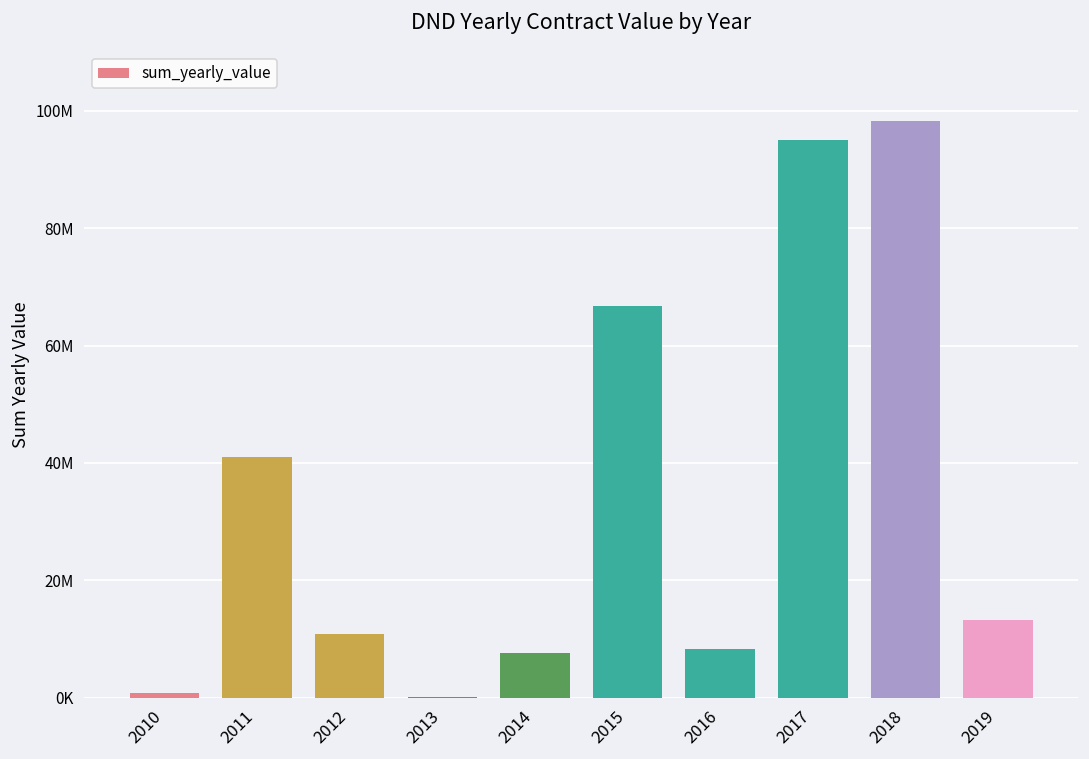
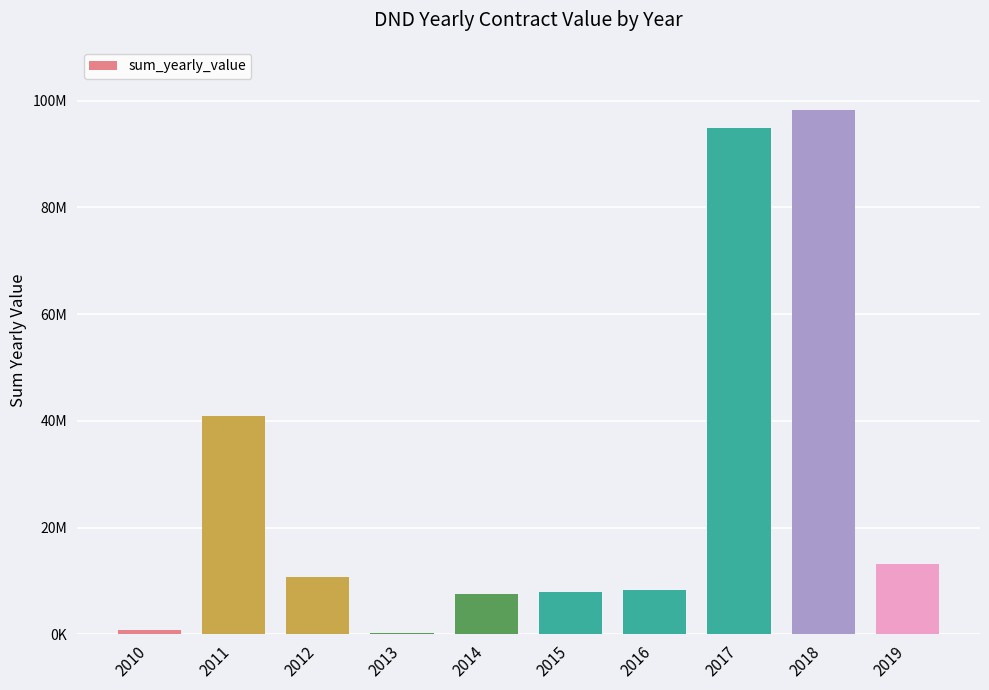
2015: 67000000 -> 8000000
